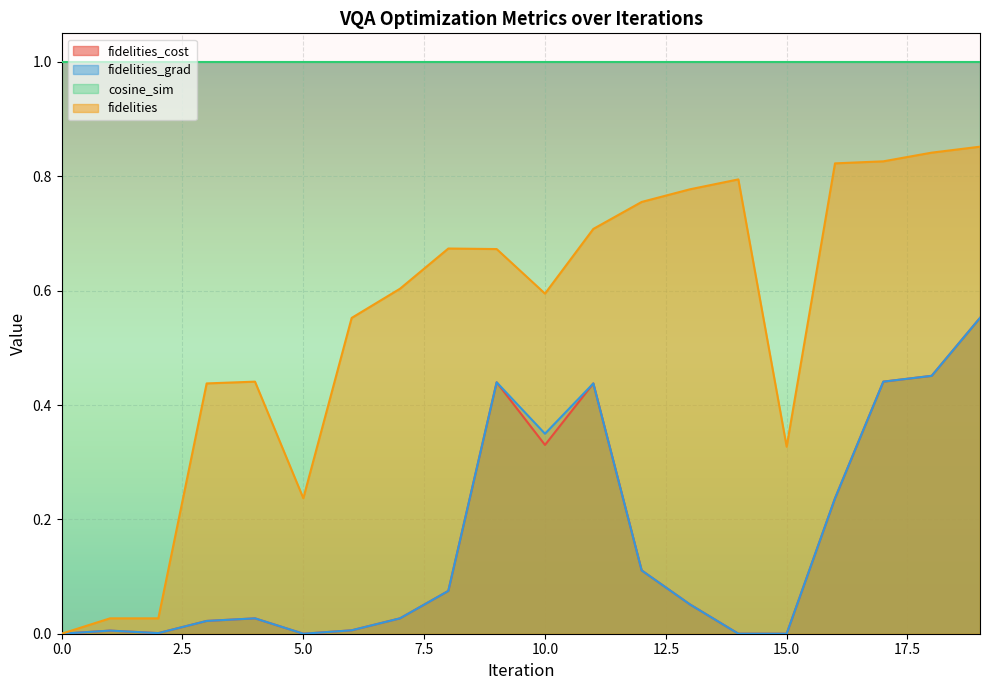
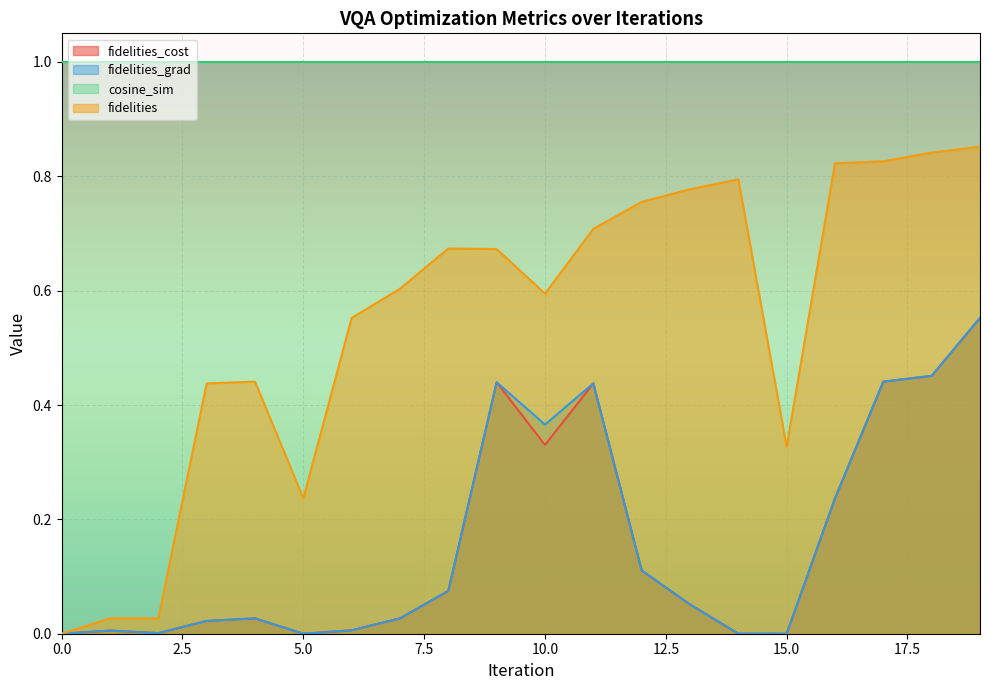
fidelities_grad, 10.0: 0.35 -> 0.37
